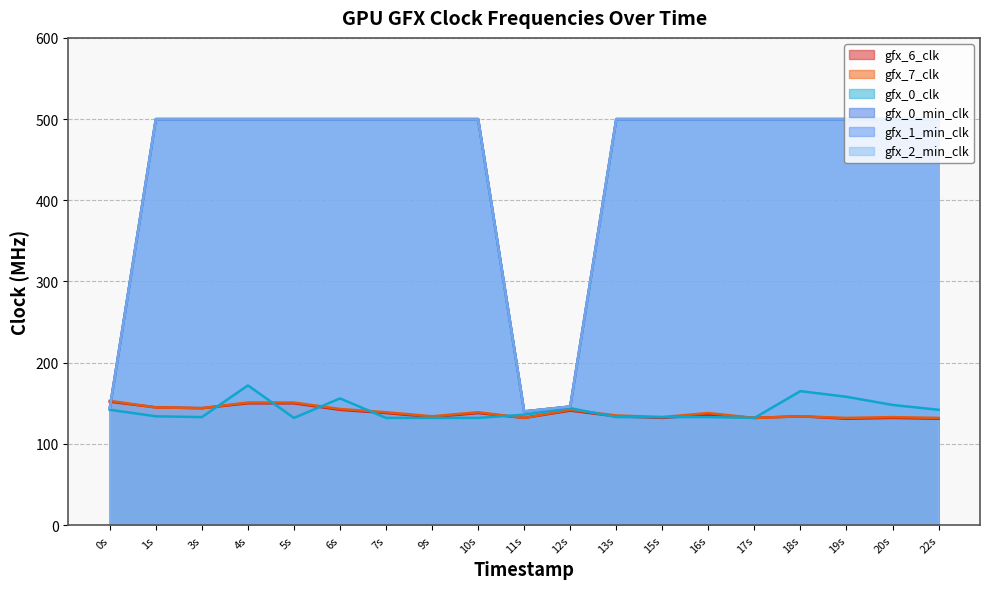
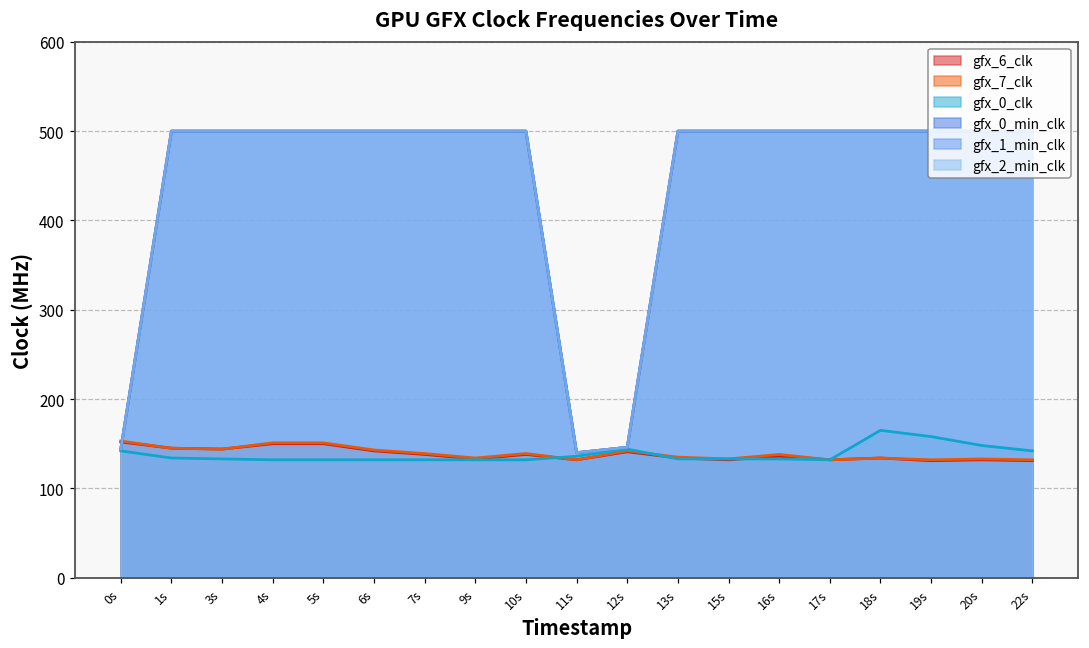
gfx_0_clk, 4s: 170 -> 130
gfx_0_clk, 6s: 160 -> 130
